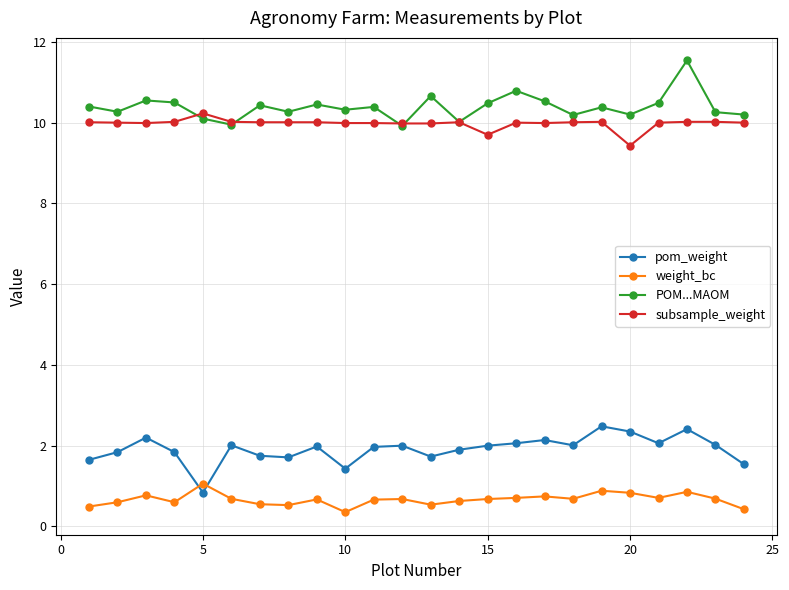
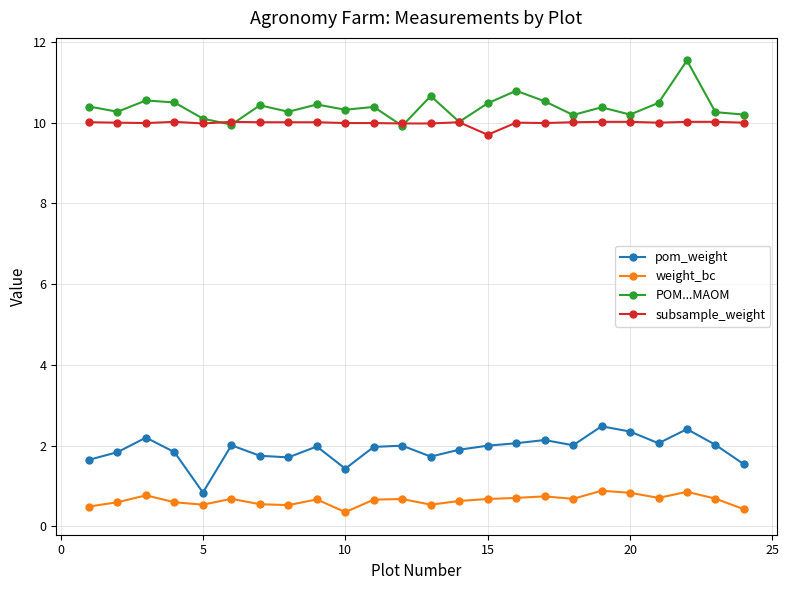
weight_bc, 5: 1.1 -> 0.5
subsample_weight, 5: 10.2 -> 10.0
subsample_weight, 20: 9.4 -> 10.0
